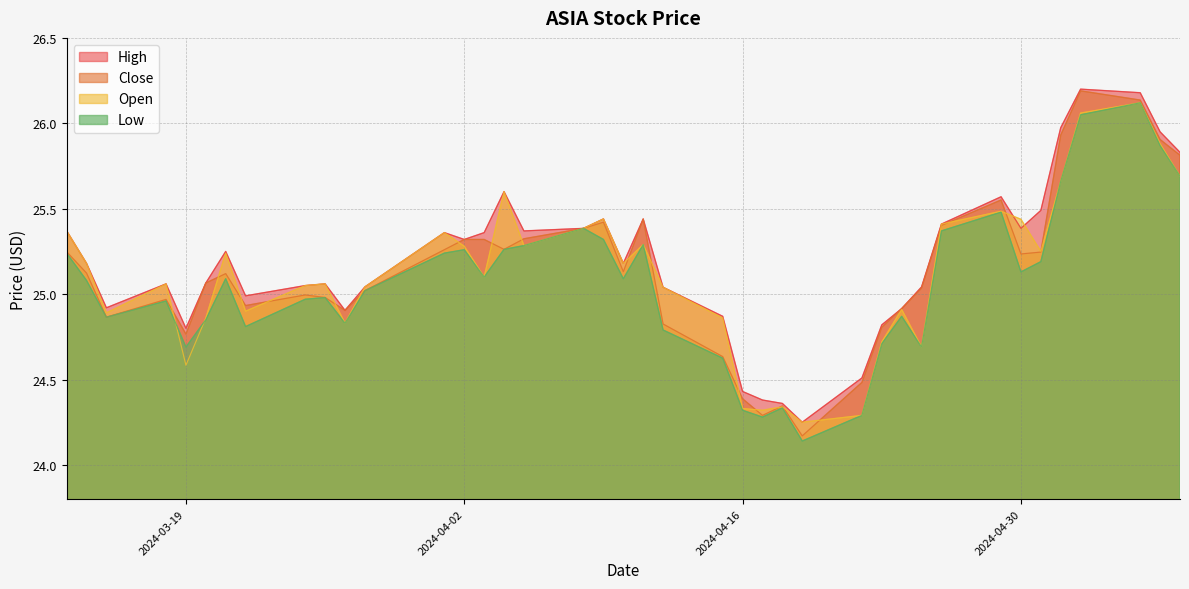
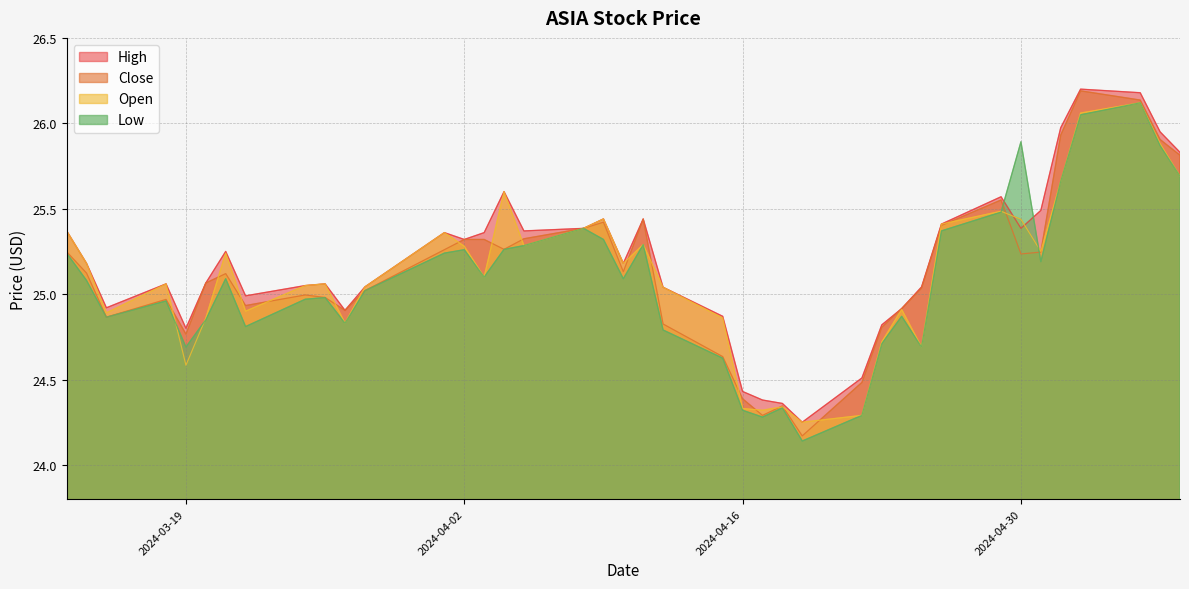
Low, 2024-04-30: 25.13 -> 25.89
